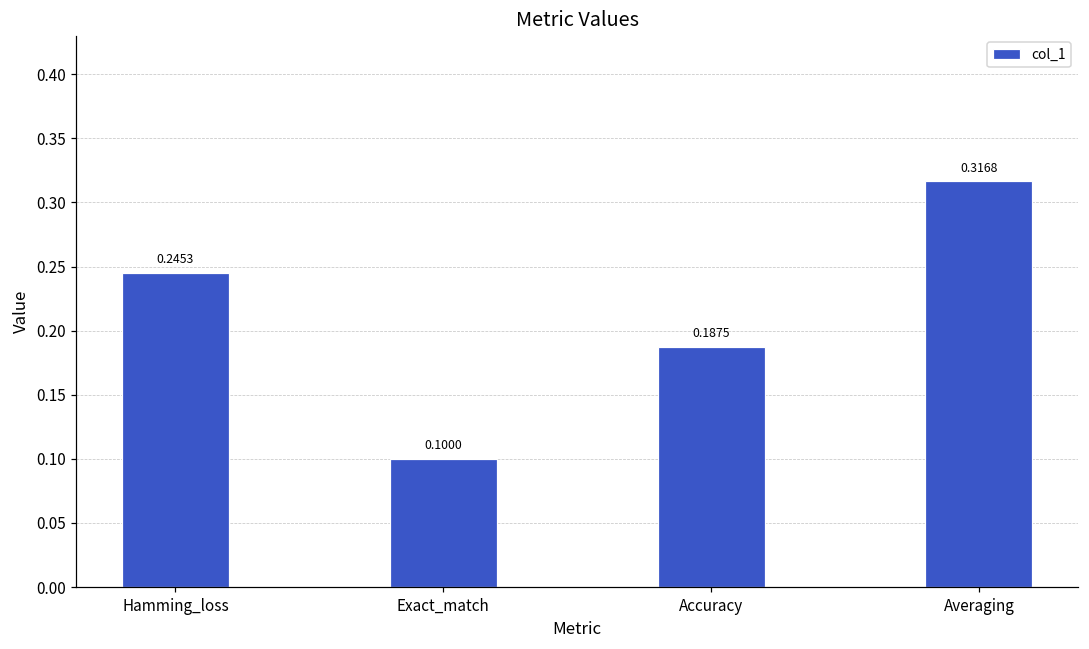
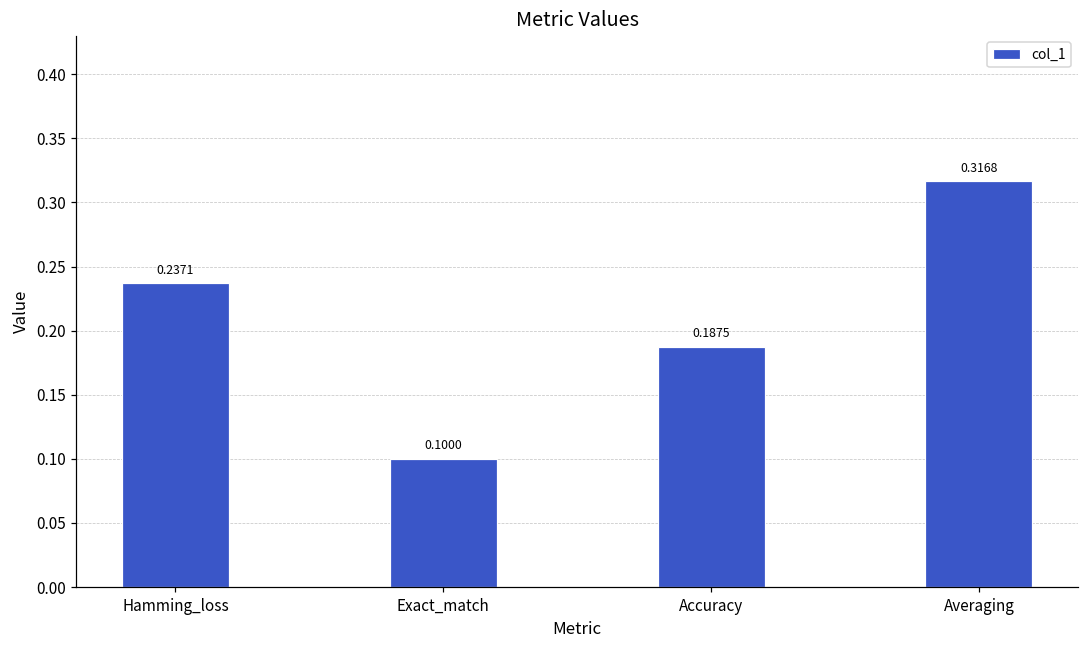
Hamming_loss: 0.2453 -> 0.2371
